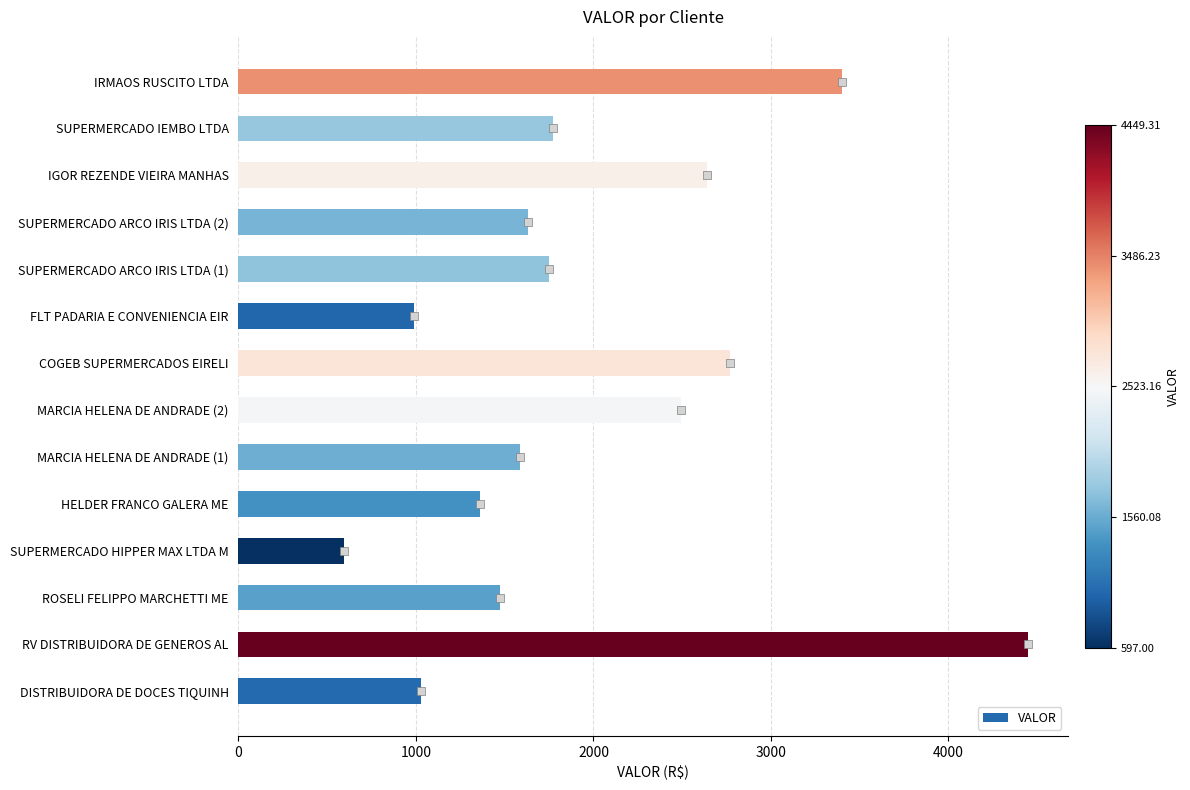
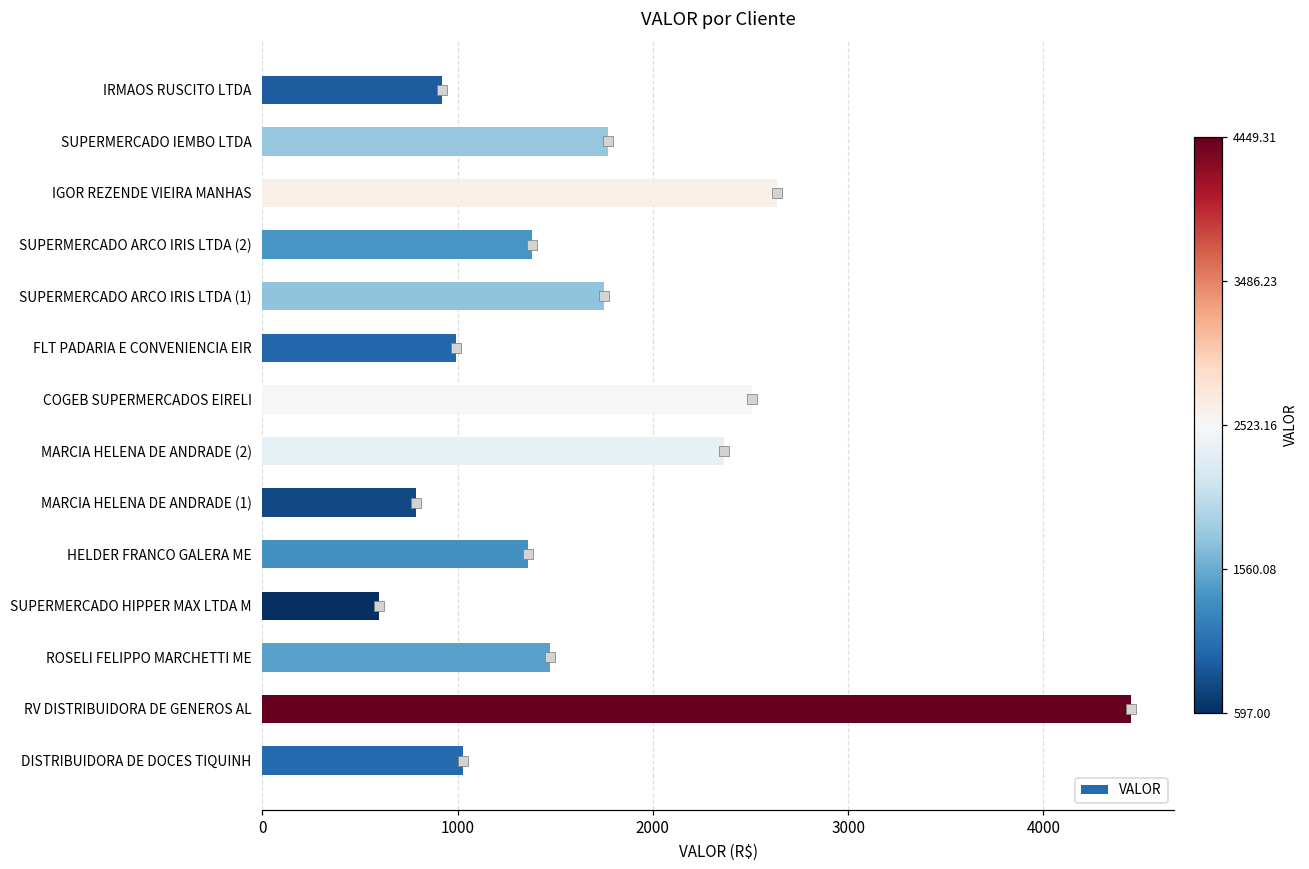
VALOR, IRMAOS RUSCITO LTDA: 3400 -> 920
VALOR, SUPERMERCADO ARCO IRIS LTDA (2): 1630 -> 1380
VALOR, COGEB SUPERMERCADOS EIRELI: 2770 -> 2510
VALOR, MARCIA HELENA DE ANDRADE (2): 2490 -> 2360
VALOR, MARCIA HELENA DE ANDRADE (1): 1590 -> 790
